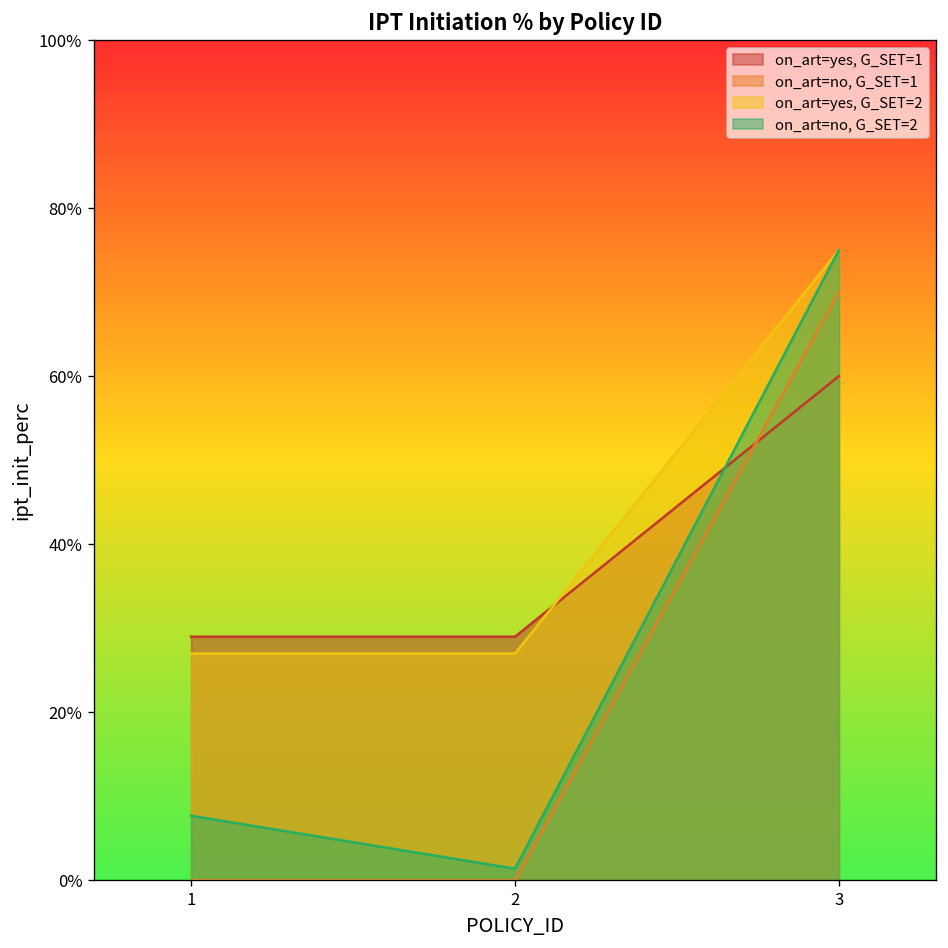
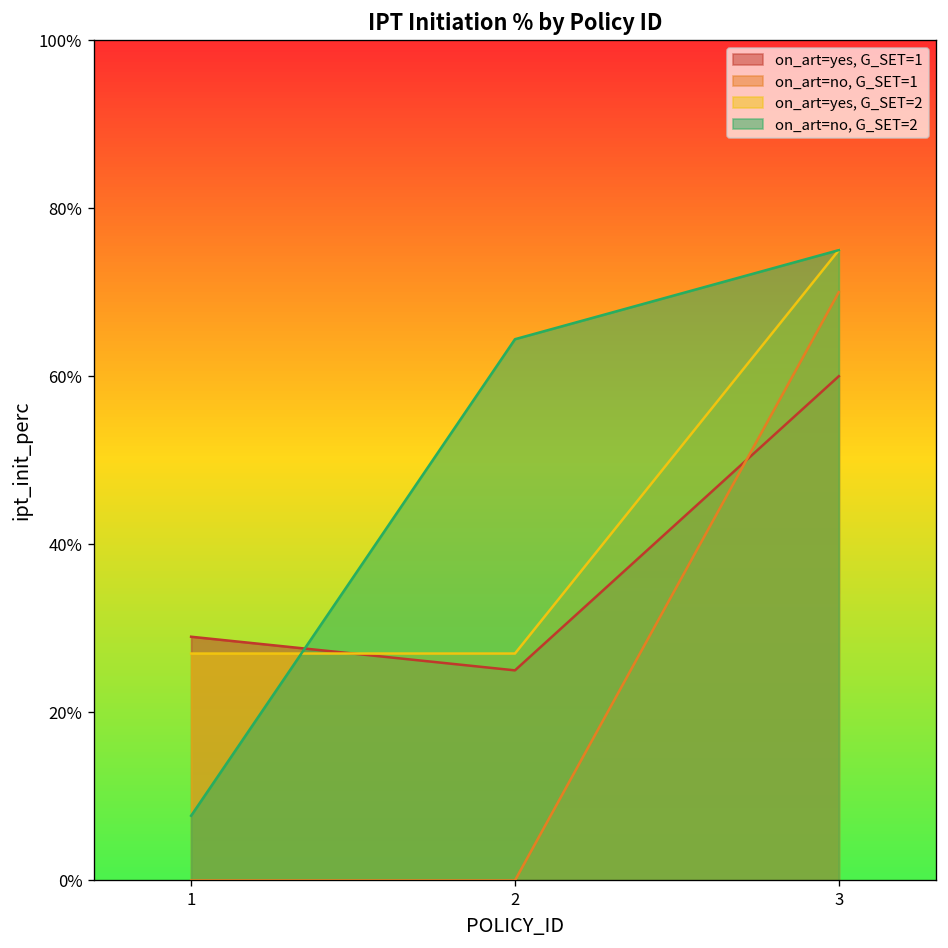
on_art=yes, G_SET=1, 2: 29% -> 25%
on_art=no, G_SET=2, 2: 1% -> 64%
